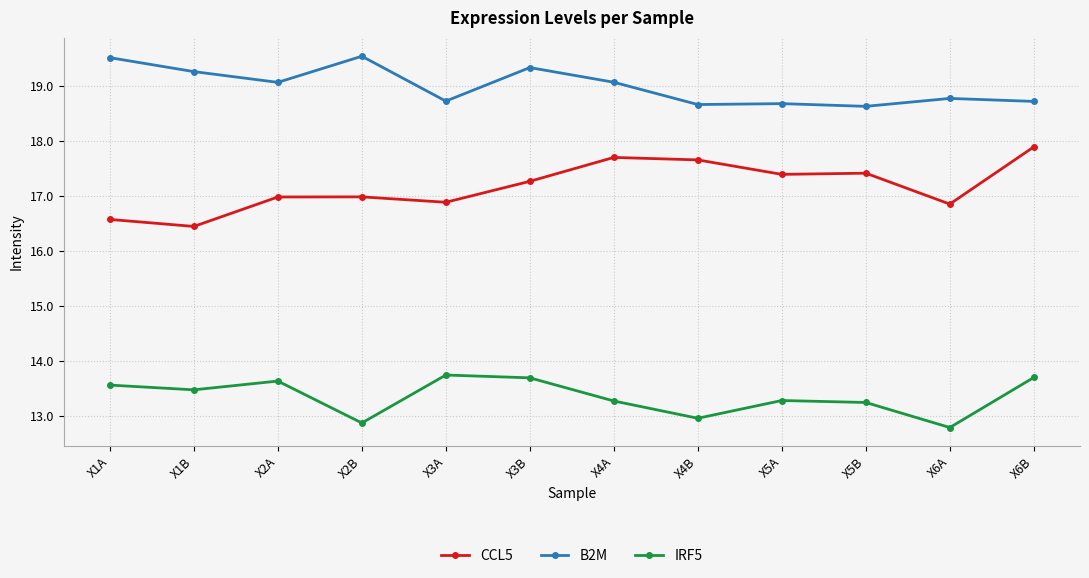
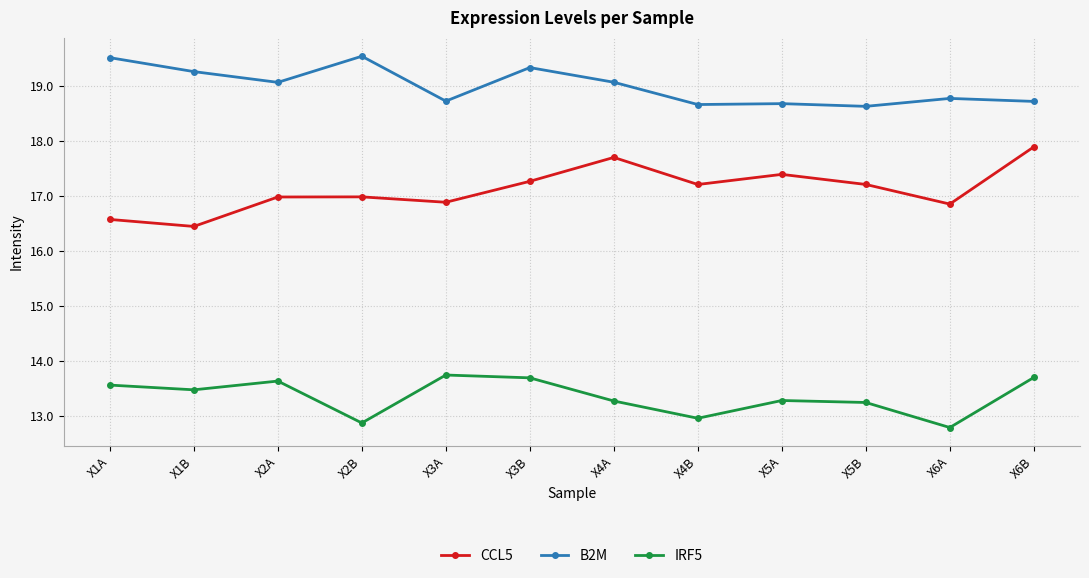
CCL5, X4B: 17.7 -> 17.2
CCL5, X5B: 17.4 -> 17.2
